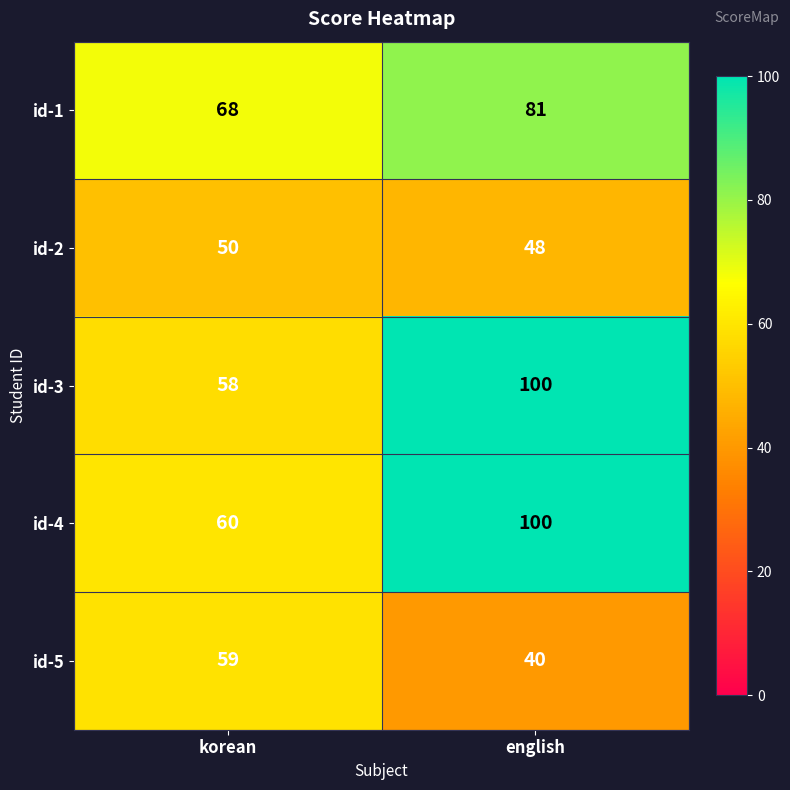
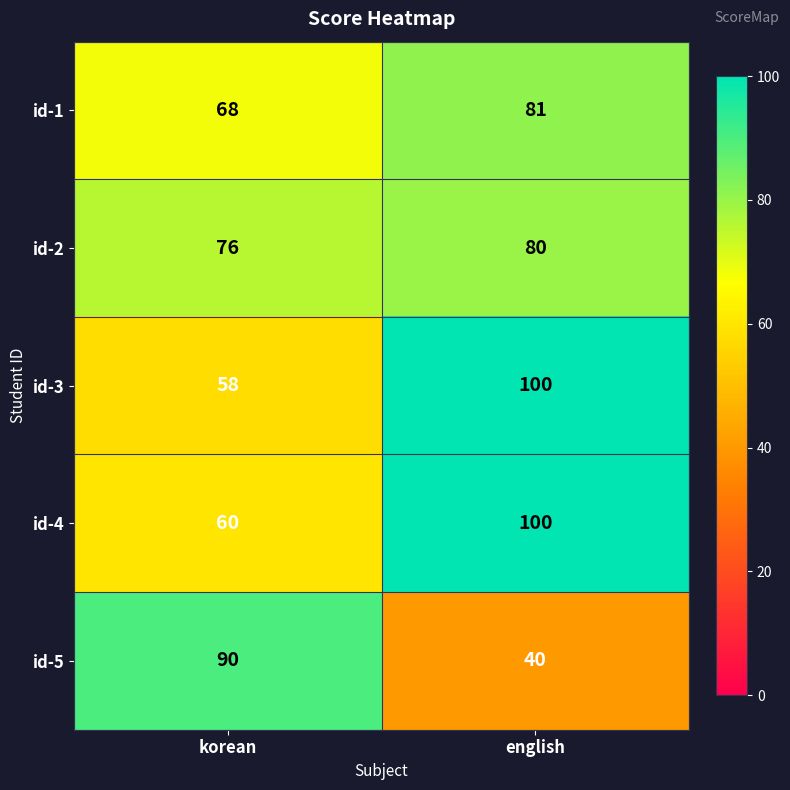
id-2, korean: 50 -> 76
id-2, english: 48 -> 80
id-5, korean: 59 -> 90
